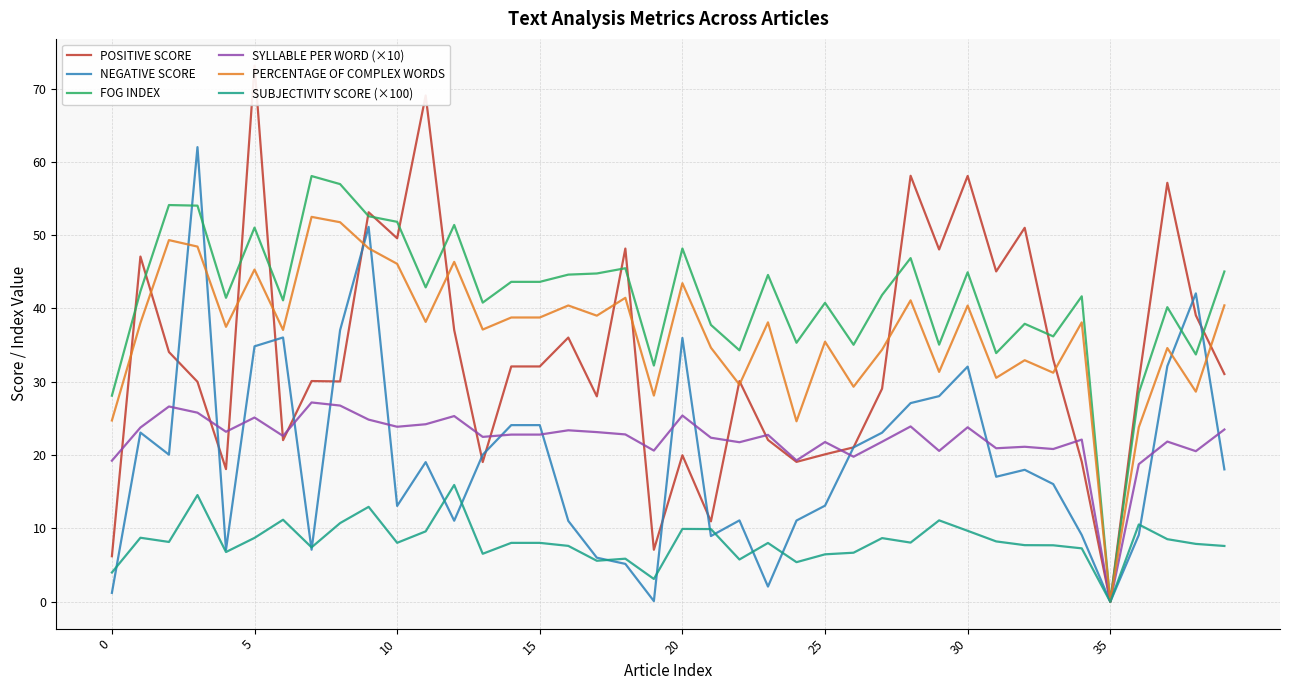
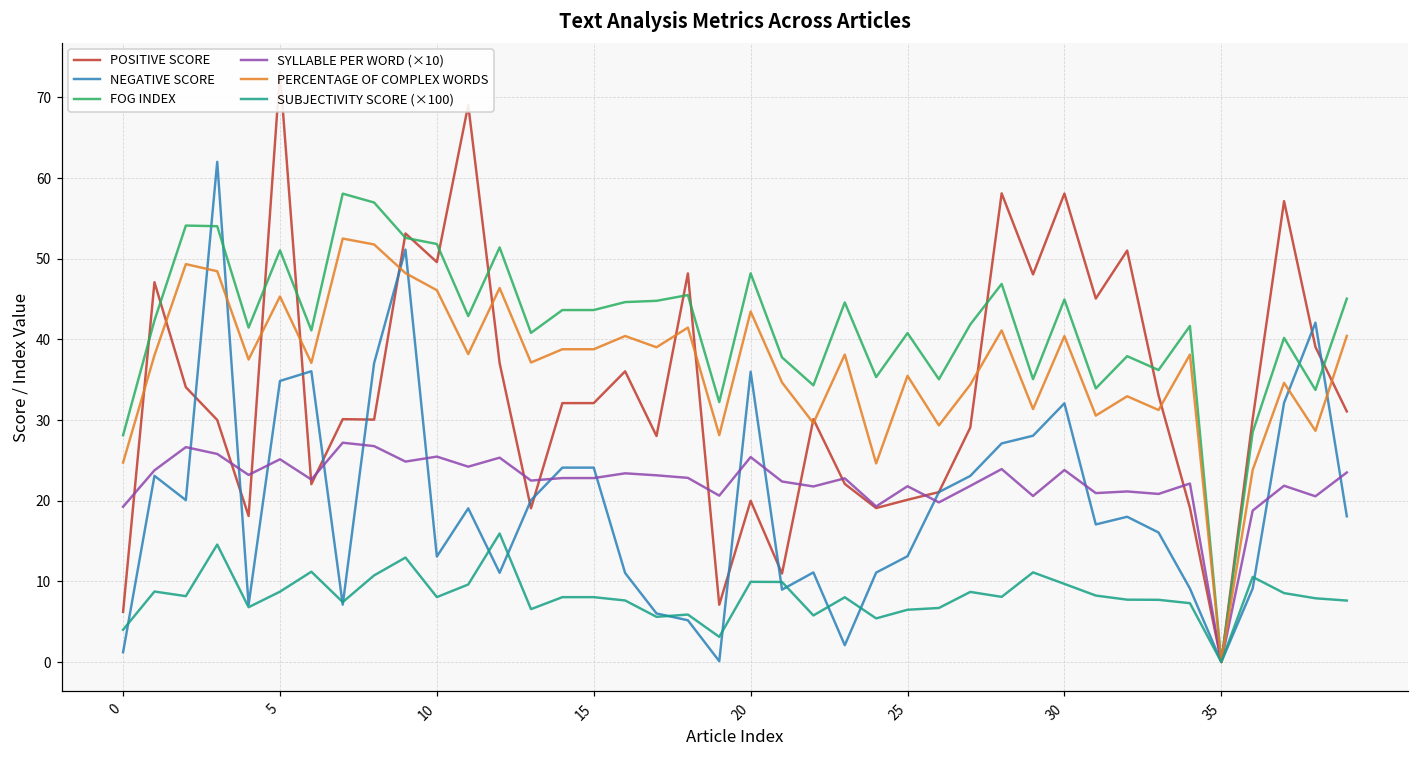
SYLLABLE PER WORD (×10), 10: 24 -> 25
